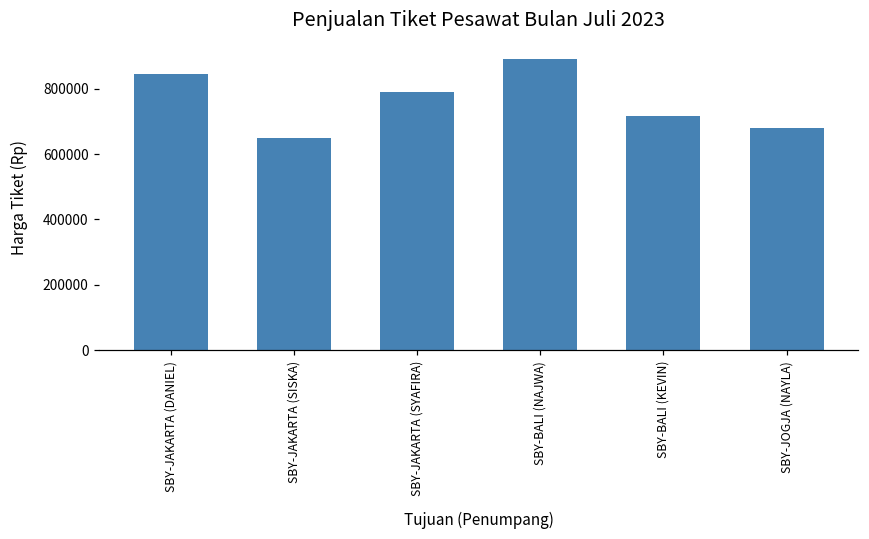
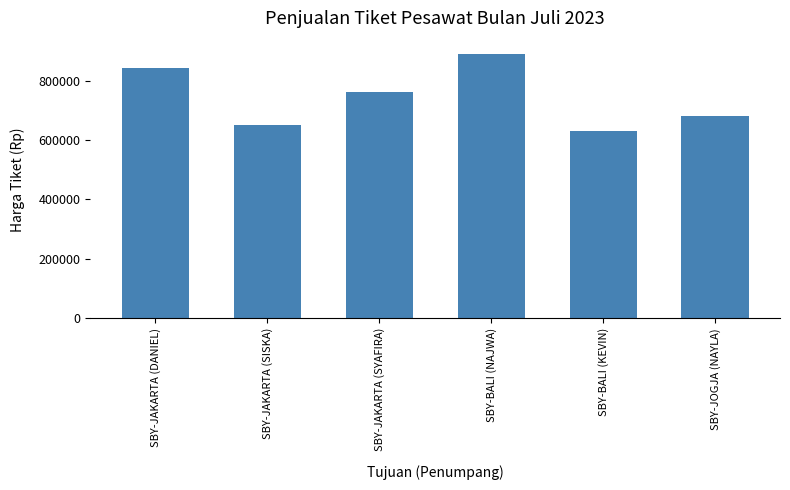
SBY-JAKARTA (SYAFIRA): 790000 -> 760000
SBY-BALI (KEVIN): 720000 -> 630000
